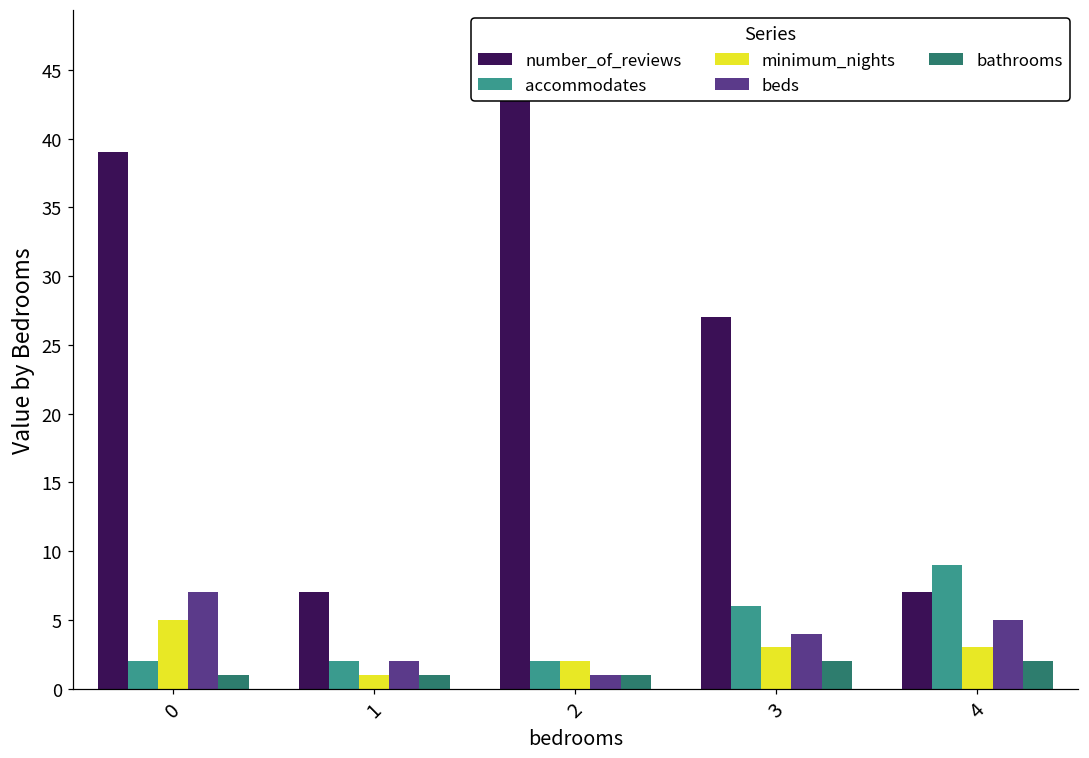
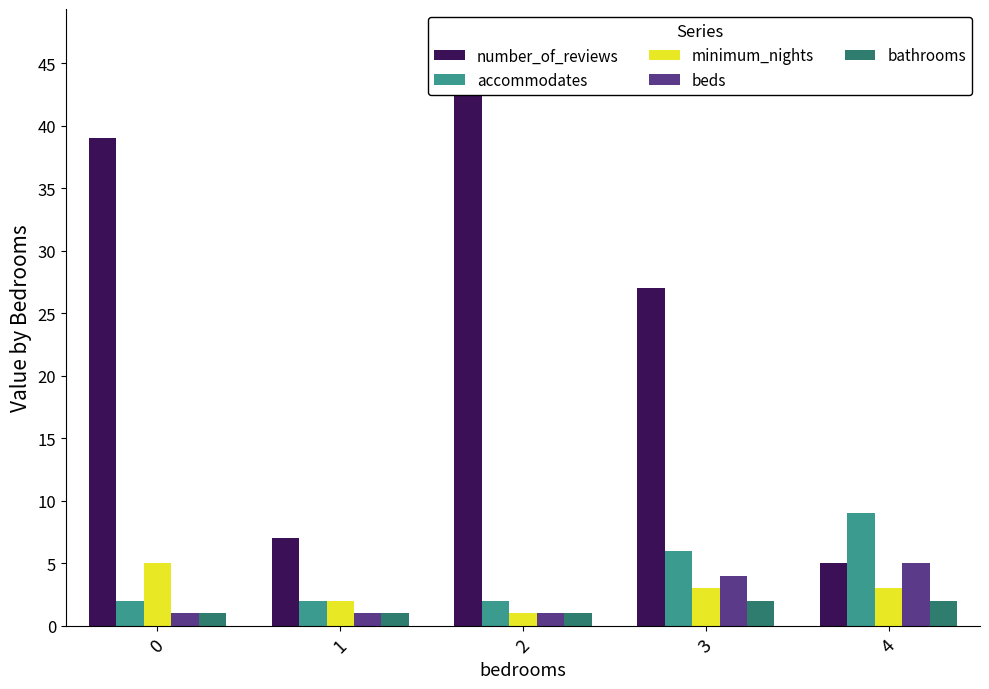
beds, 0: 7 -> 1
minimum_nights, 1: 1 -> 2
beds, 1: 2 -> 1
minimum_nights, 2: 2 -> 1
number_of_reviews, 4: 7 -> 5
